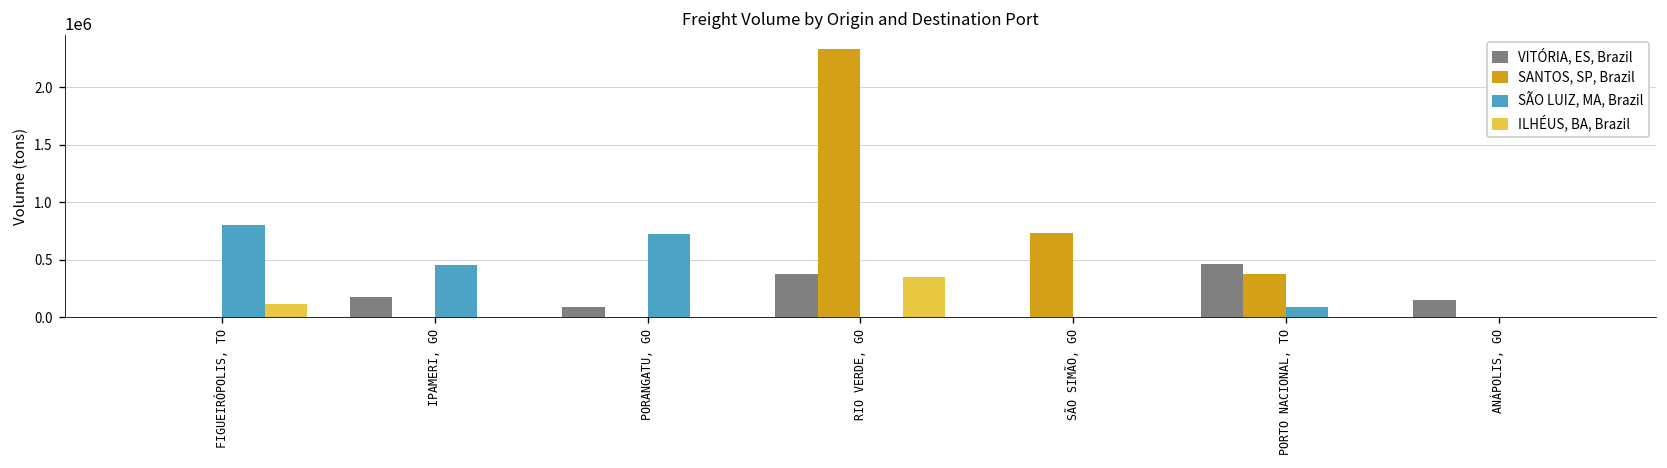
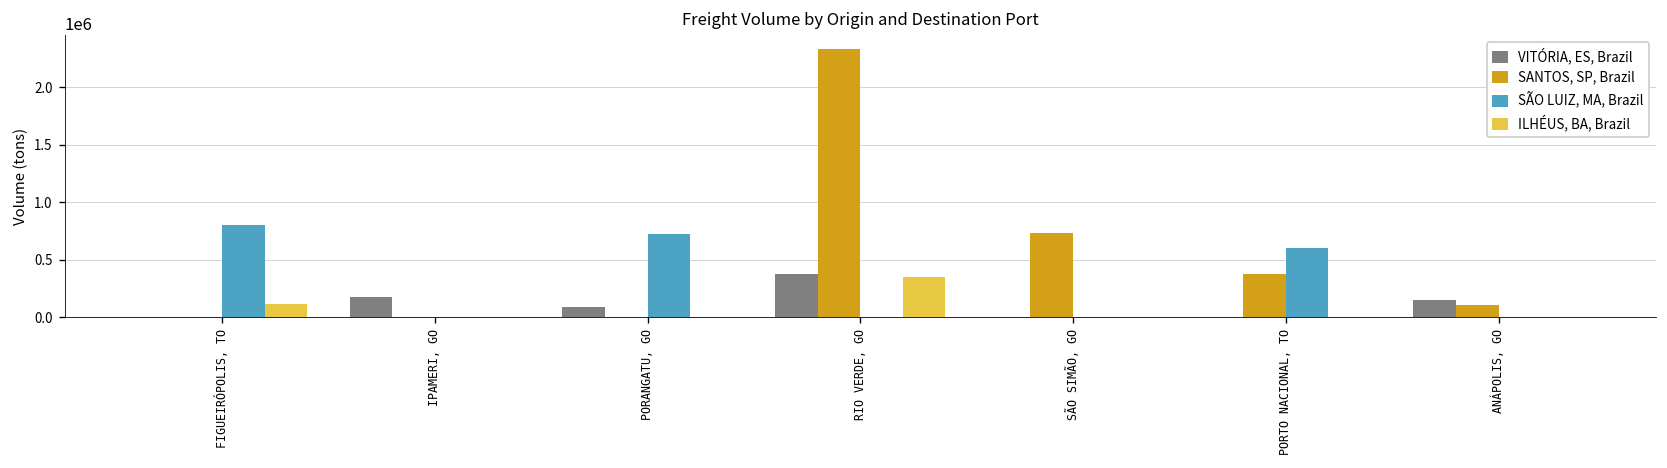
SÃO LUIZ, MA, Brazil, IPAMERI, GO: 500000 -> 0
VITÓRIA, ES, Brazil, PORTO NACIONAL, TO: 500000 -> 0
SÃO LUIZ, MA, Brazil, PORTO NACIONAL, TO: 100000 -> 600000
SANTOS, SP, Brazil, ANÁPOLIS, GO: 0 -> 100000
